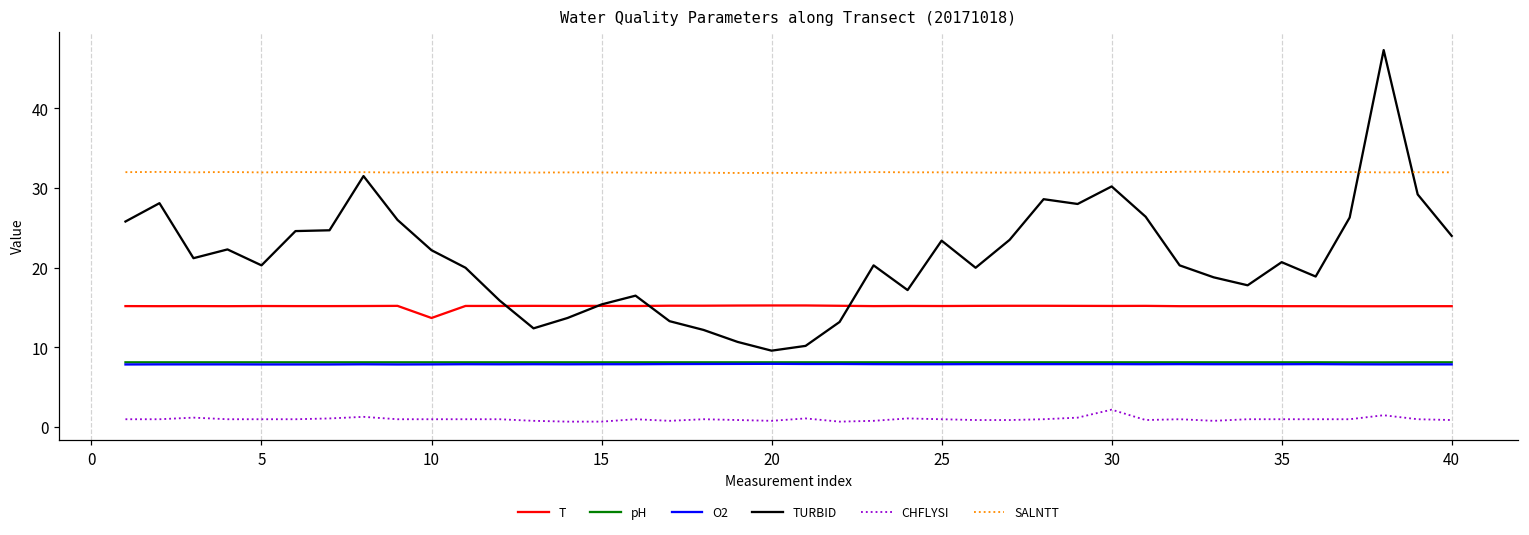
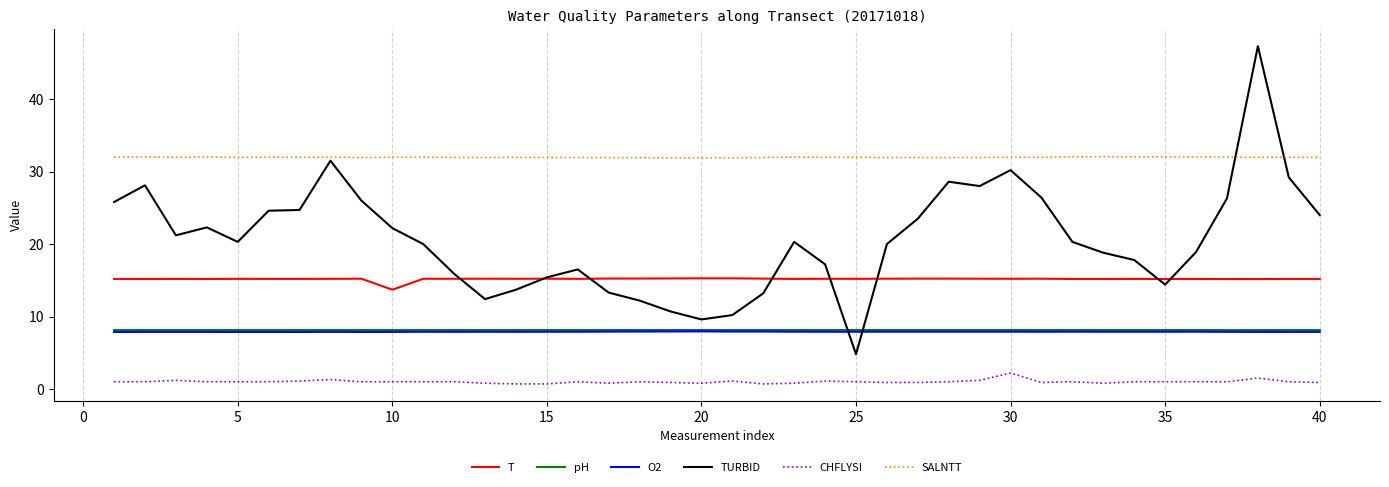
TURBID, 25: 23 -> 5
TURBID, 35: 21 -> 14
